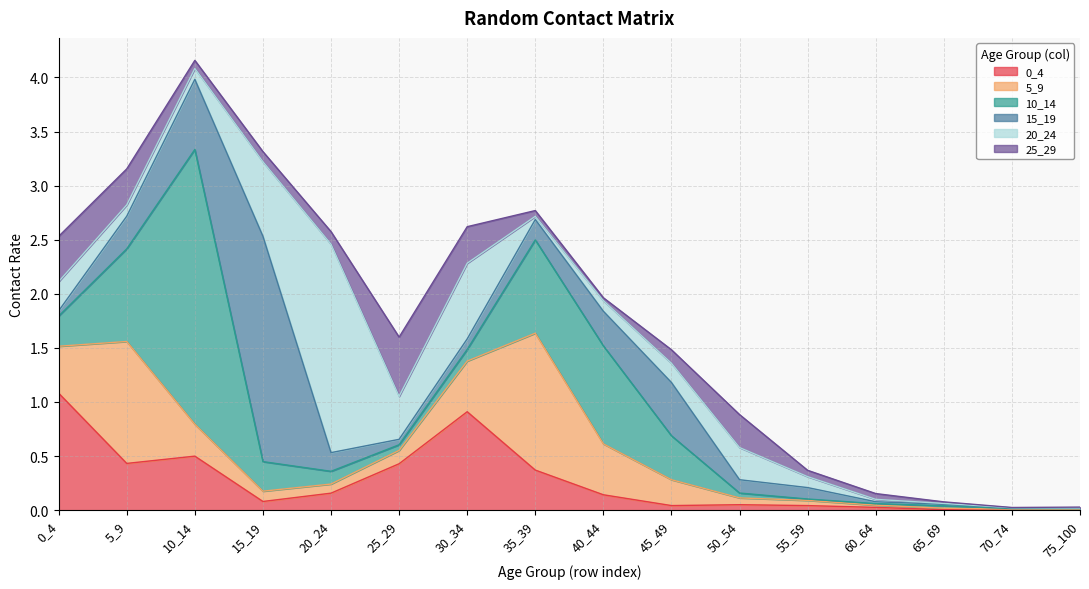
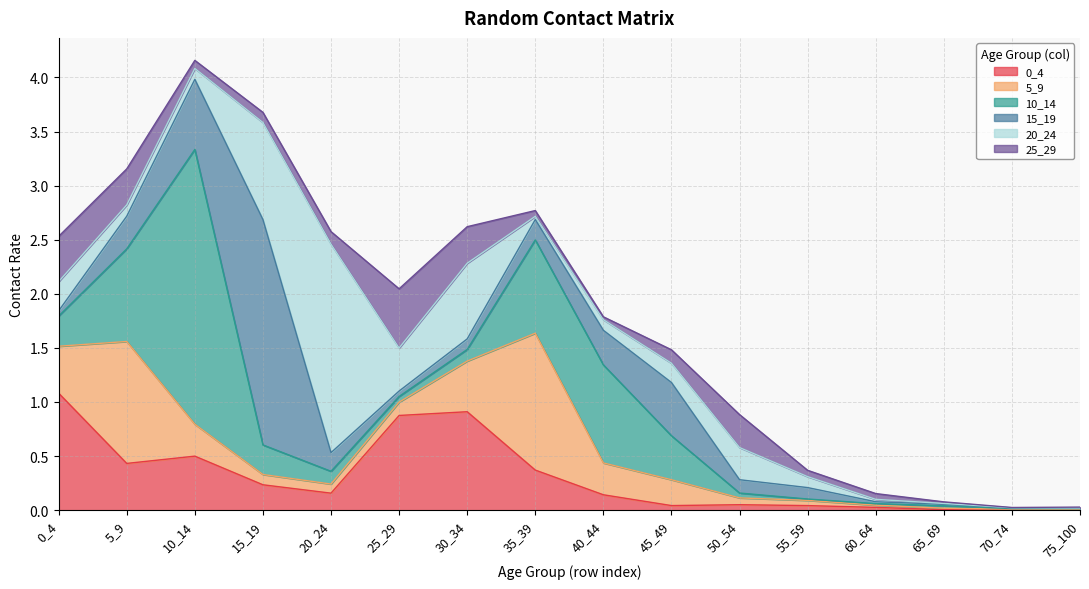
0_4, 15_19: 0.08 -> 0.23
20_24, 15_19: 0.69 -> 0.90
0_4, 25_29: 0.43 -> 0.88
5_9, 40_44: 0.47 -> 0.29
